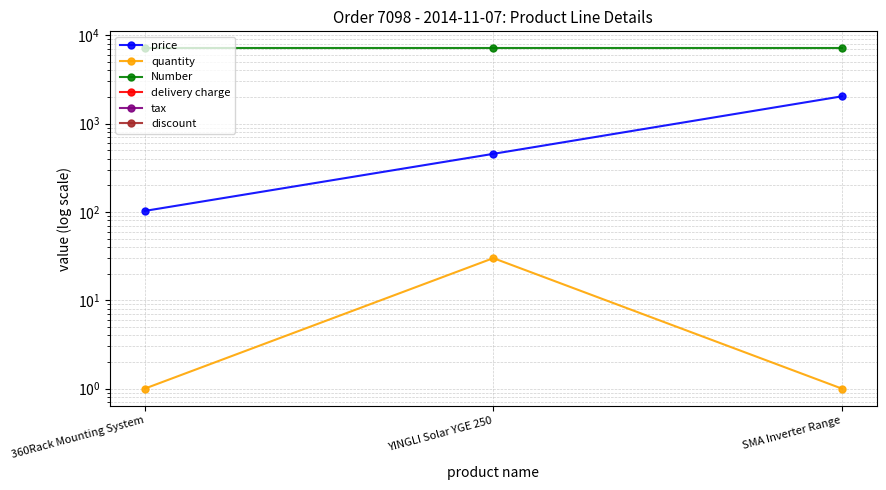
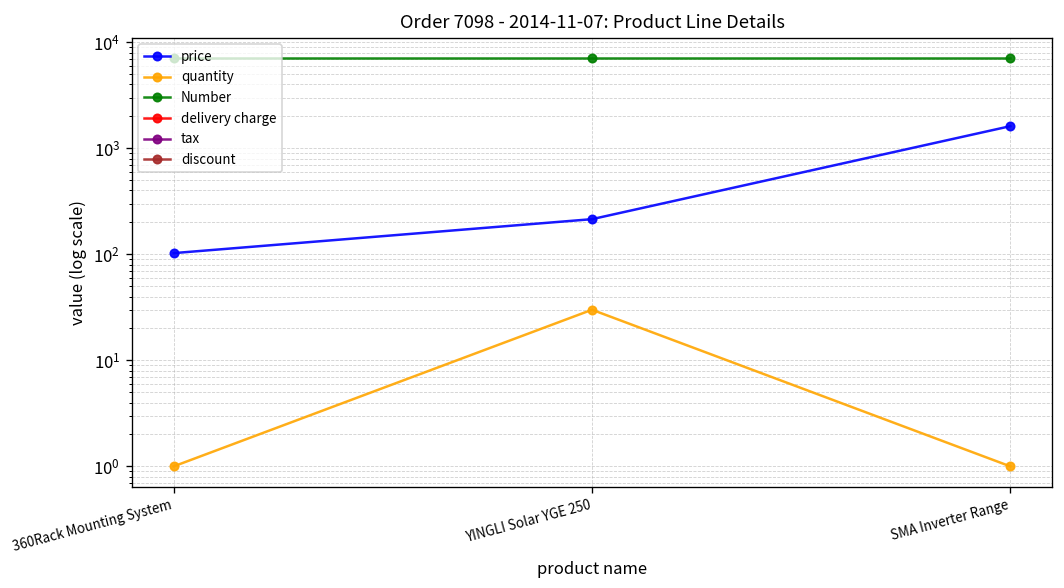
price, YINGLI Solar YGE 250: 500 -> 210
price, SMA Inverter Range: 2000 -> 1600
